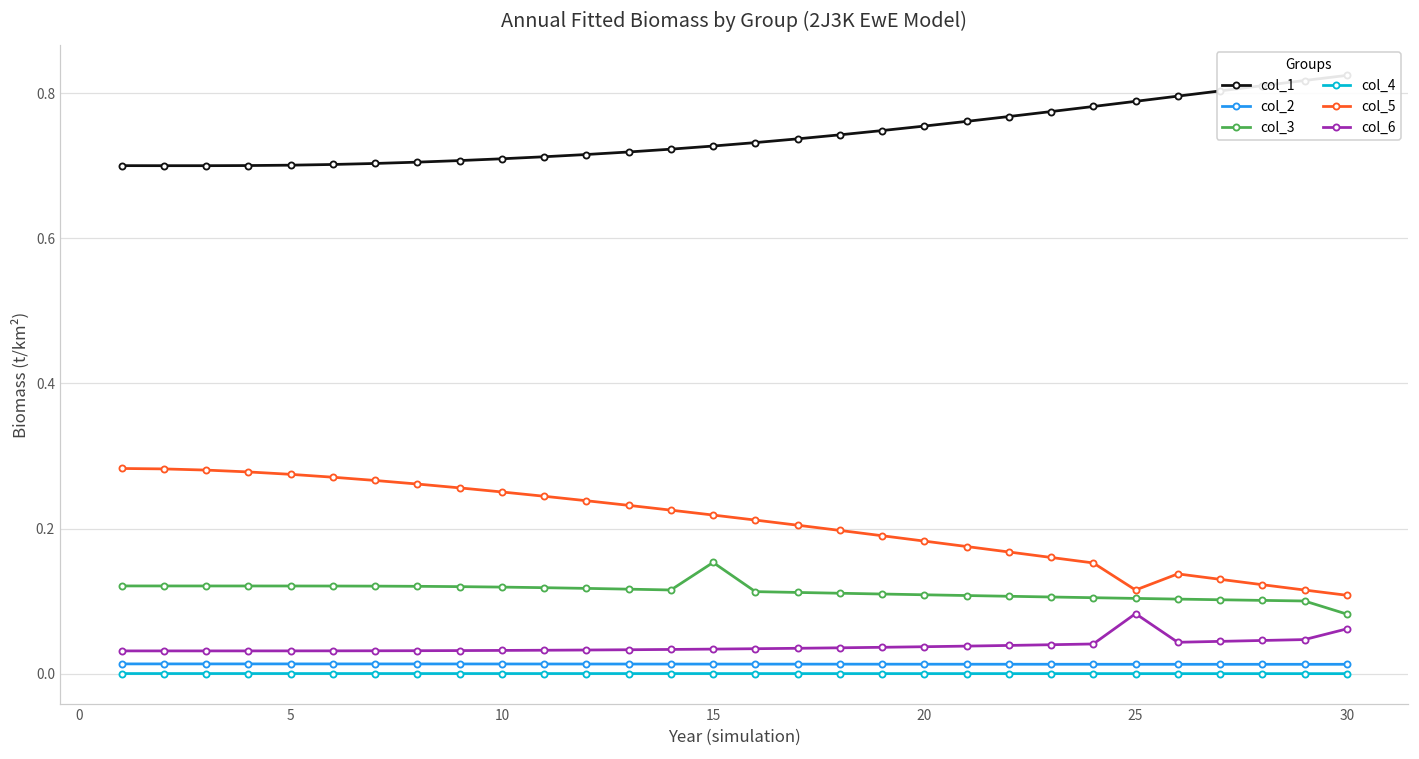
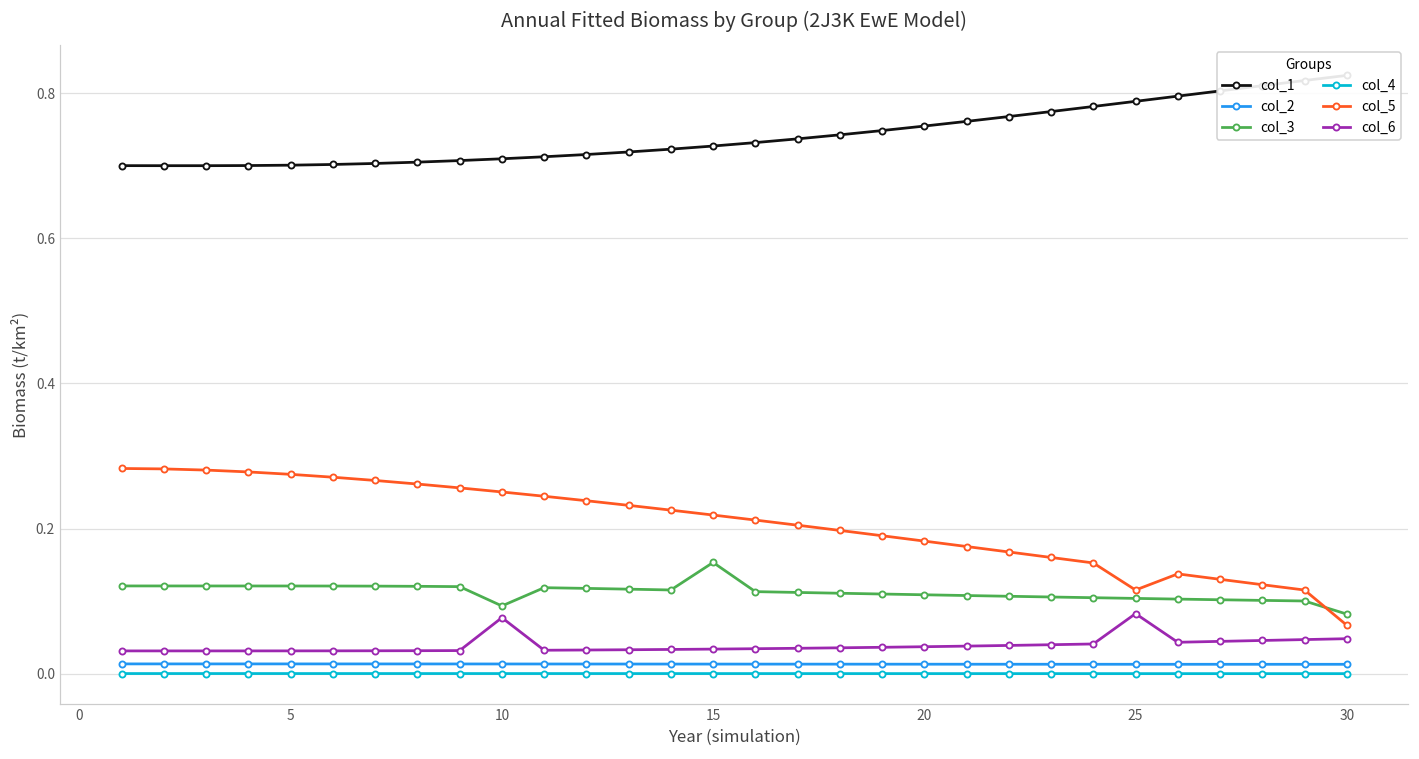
col_3, 10: 0.12 -> 0.09
col_6, 10: 0.03 -> 0.08
col_5, 30: 0.11 -> 0.07
col_6, 30: 0.06 -> 0.05
